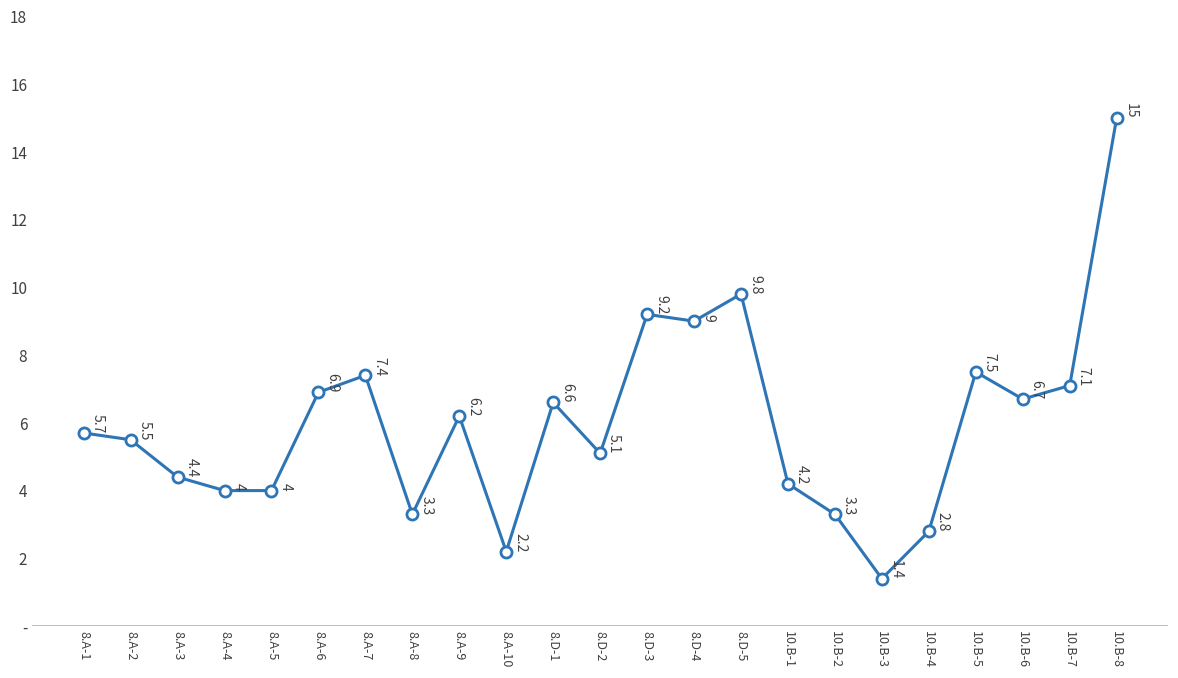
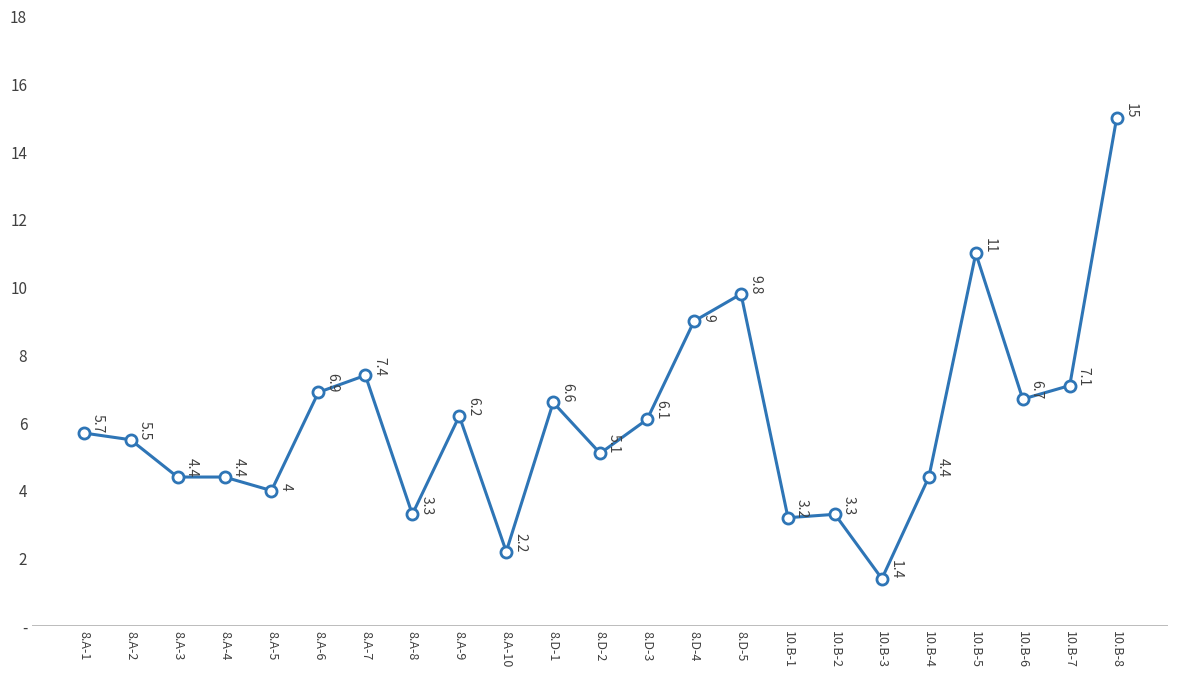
8.A-4: 4 -> 4.4
8.D-3: 9.2 -> 6.1
10.B-1: 4.2 -> 3.2
10.B-4: 2.8 -> 4.4
10.B-5: 7.5 -> 11
